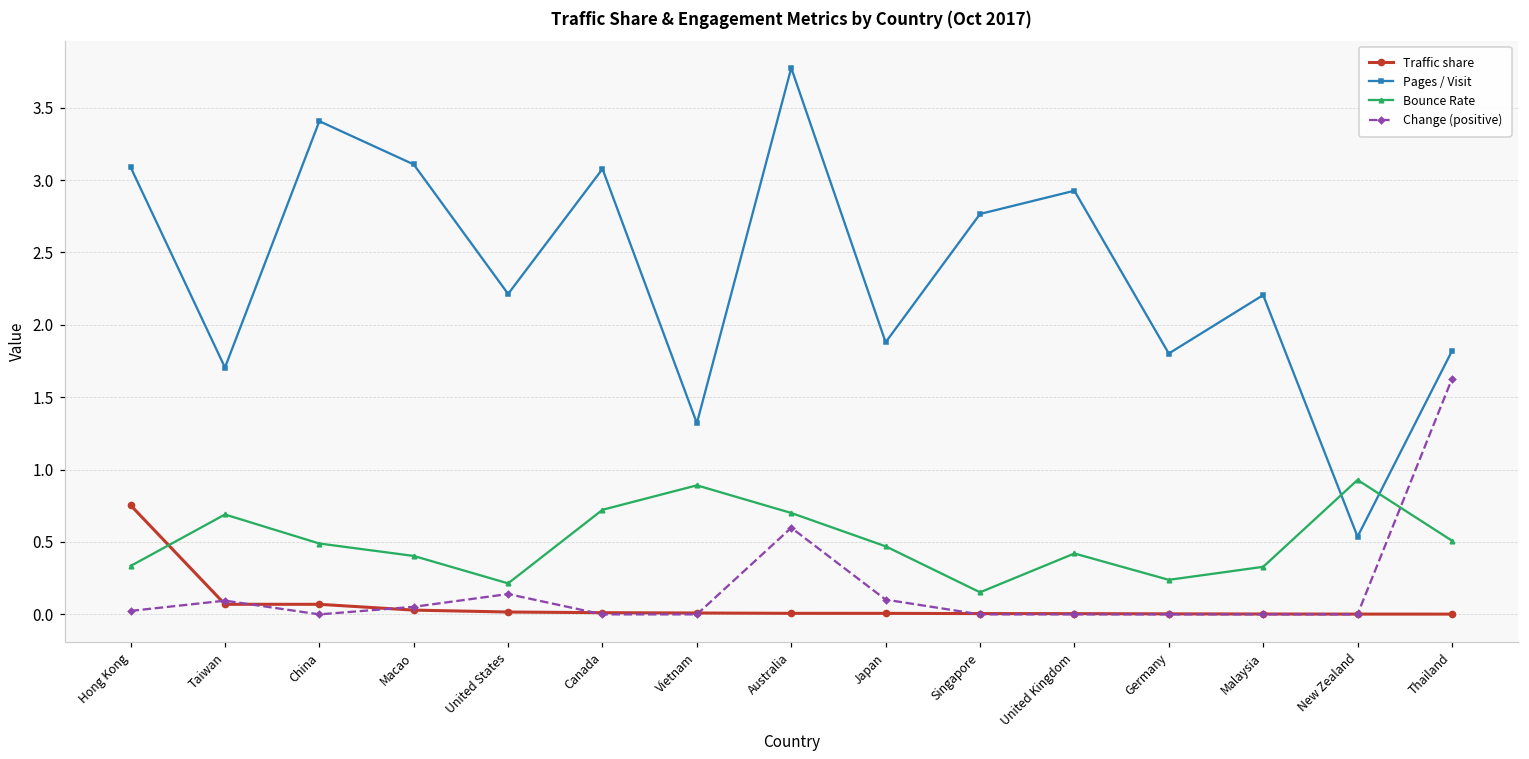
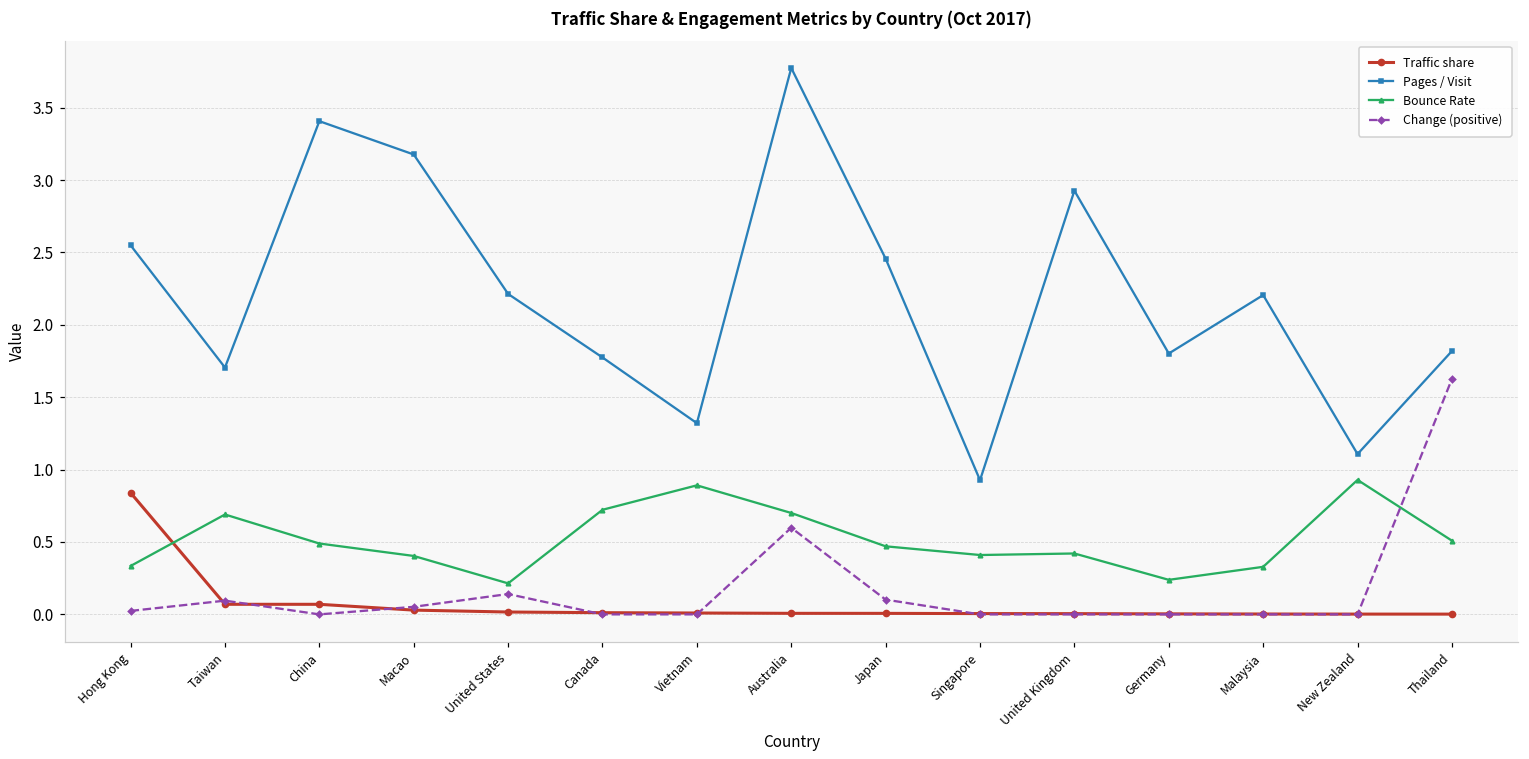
Traffic share, Hong Kong: 0.75 -> 0.84
Pages / Visit, Hong Kong: 3.09 -> 2.55
Pages / Visit, Macao: 3.11 -> 3.18
Pages / Visit, Canada: 3.08 -> 1.77
Pages / Visit, Japan: 1.88 -> 2.46
Pages / Visit, Singapore: 2.77 -> 0.93
Bounce Rate, Singapore: 0.15 -> 0.41
Pages / Visit, New Zealand: 0.54 -> 1.11
